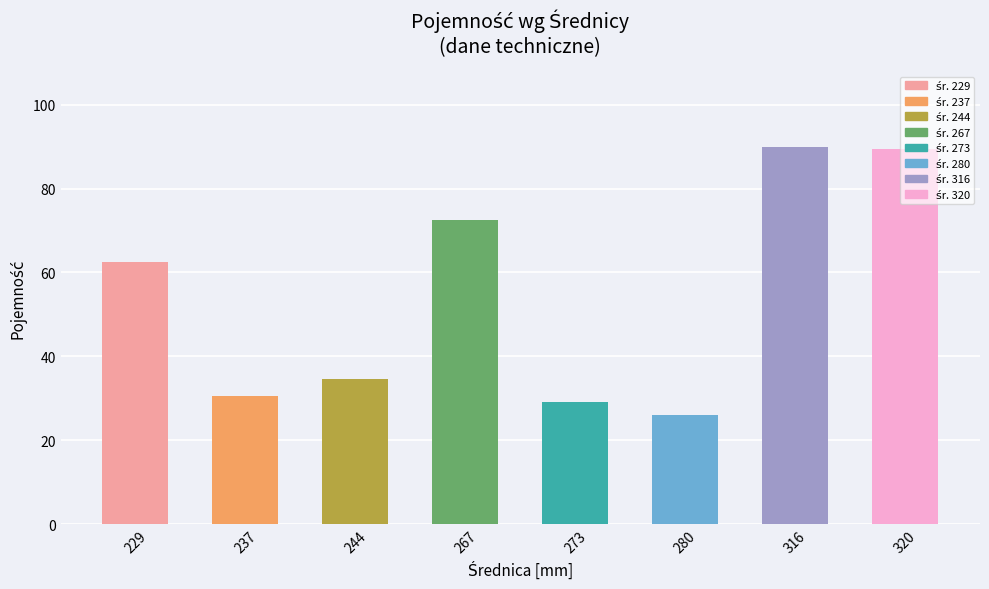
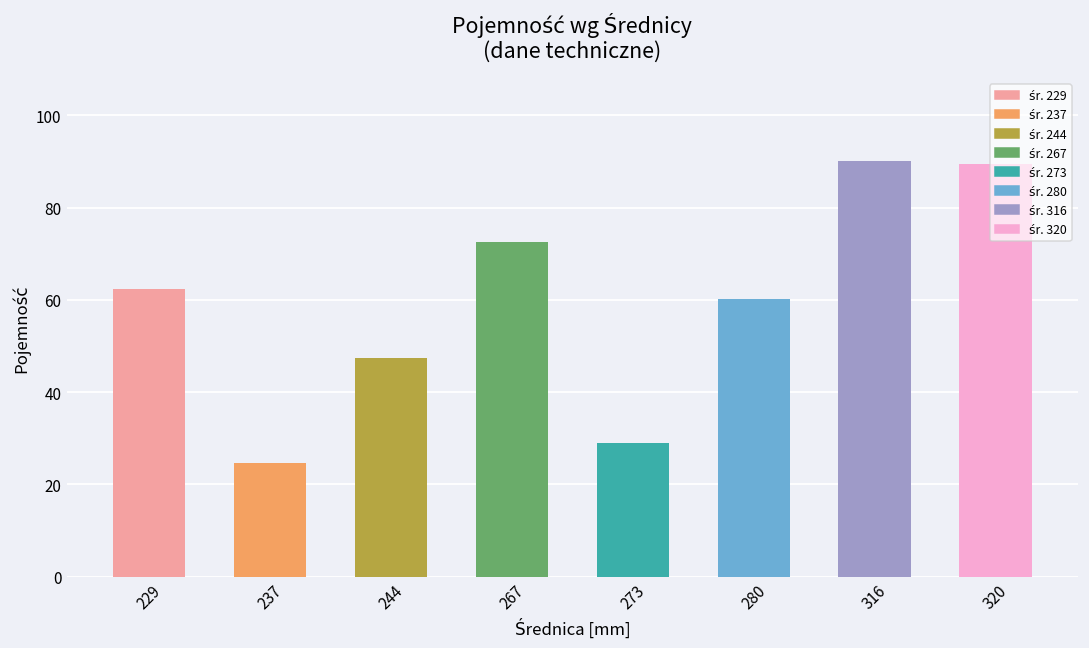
237: 31 -> 25
244: 35 -> 47
280: 26 -> 60
